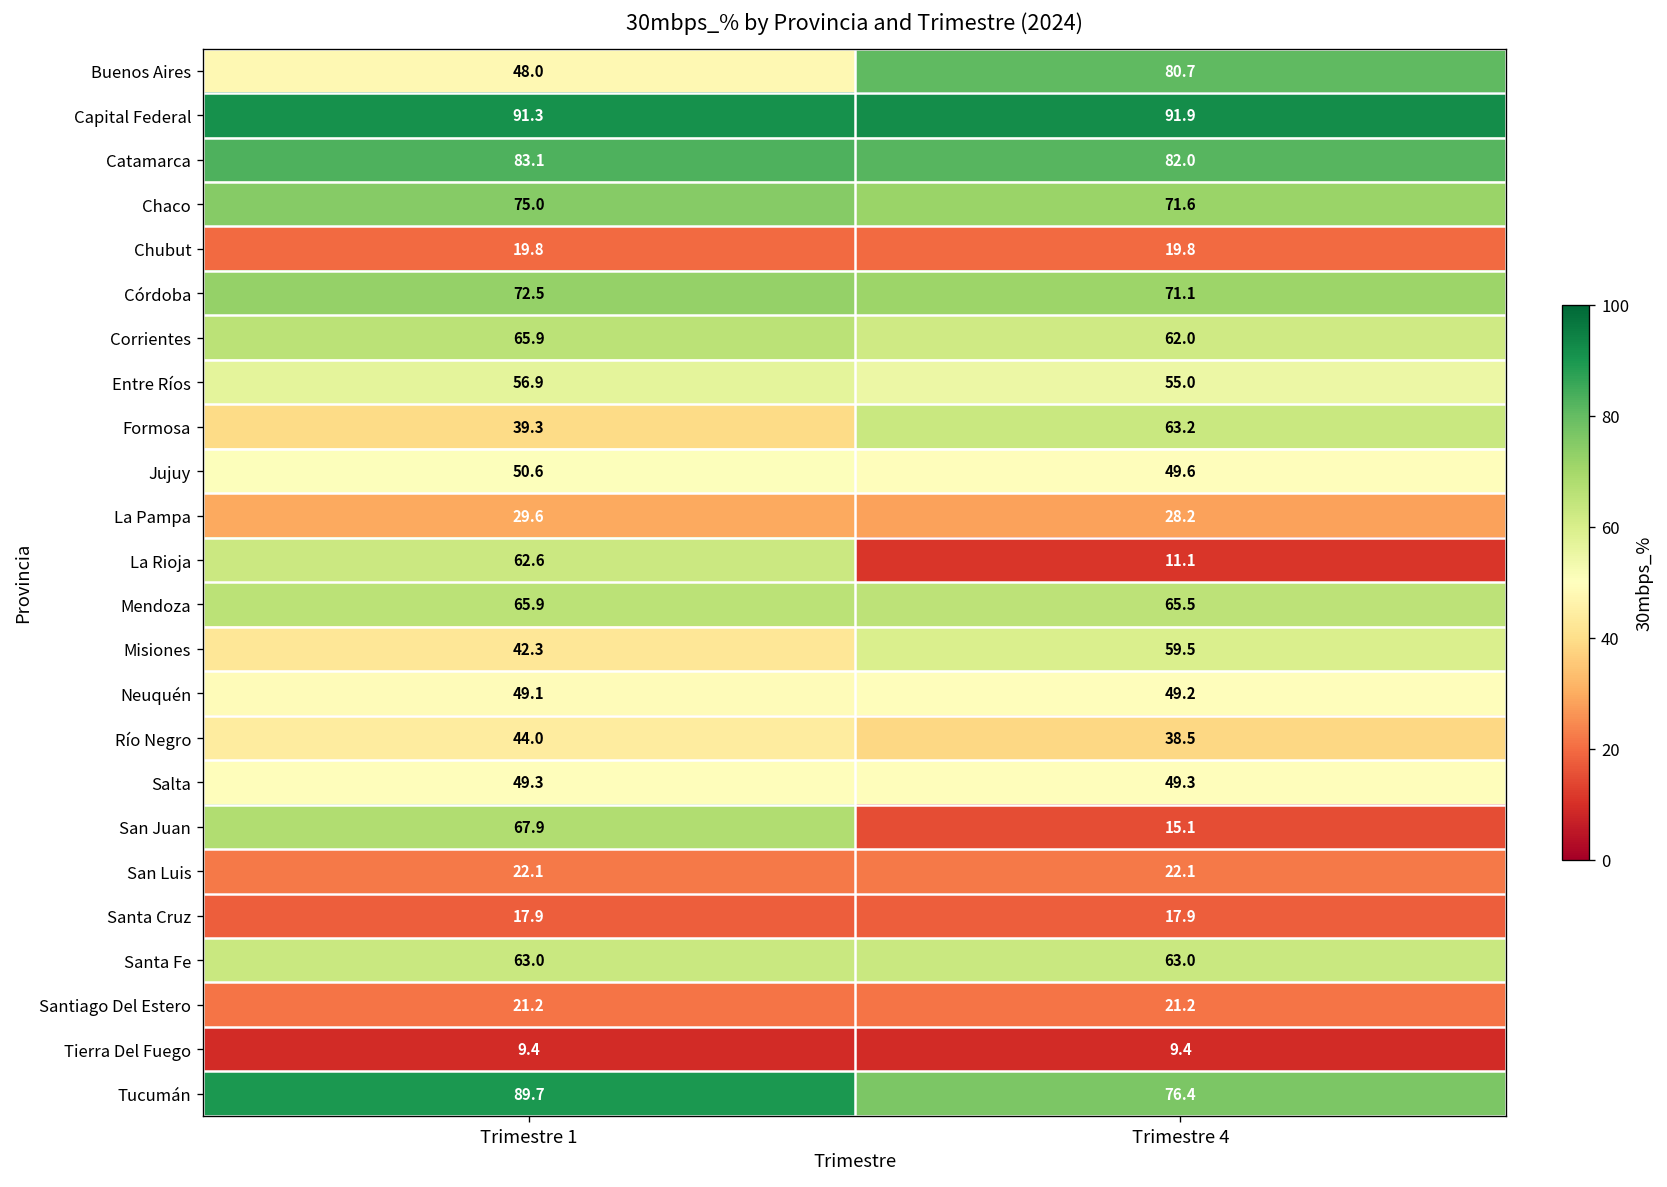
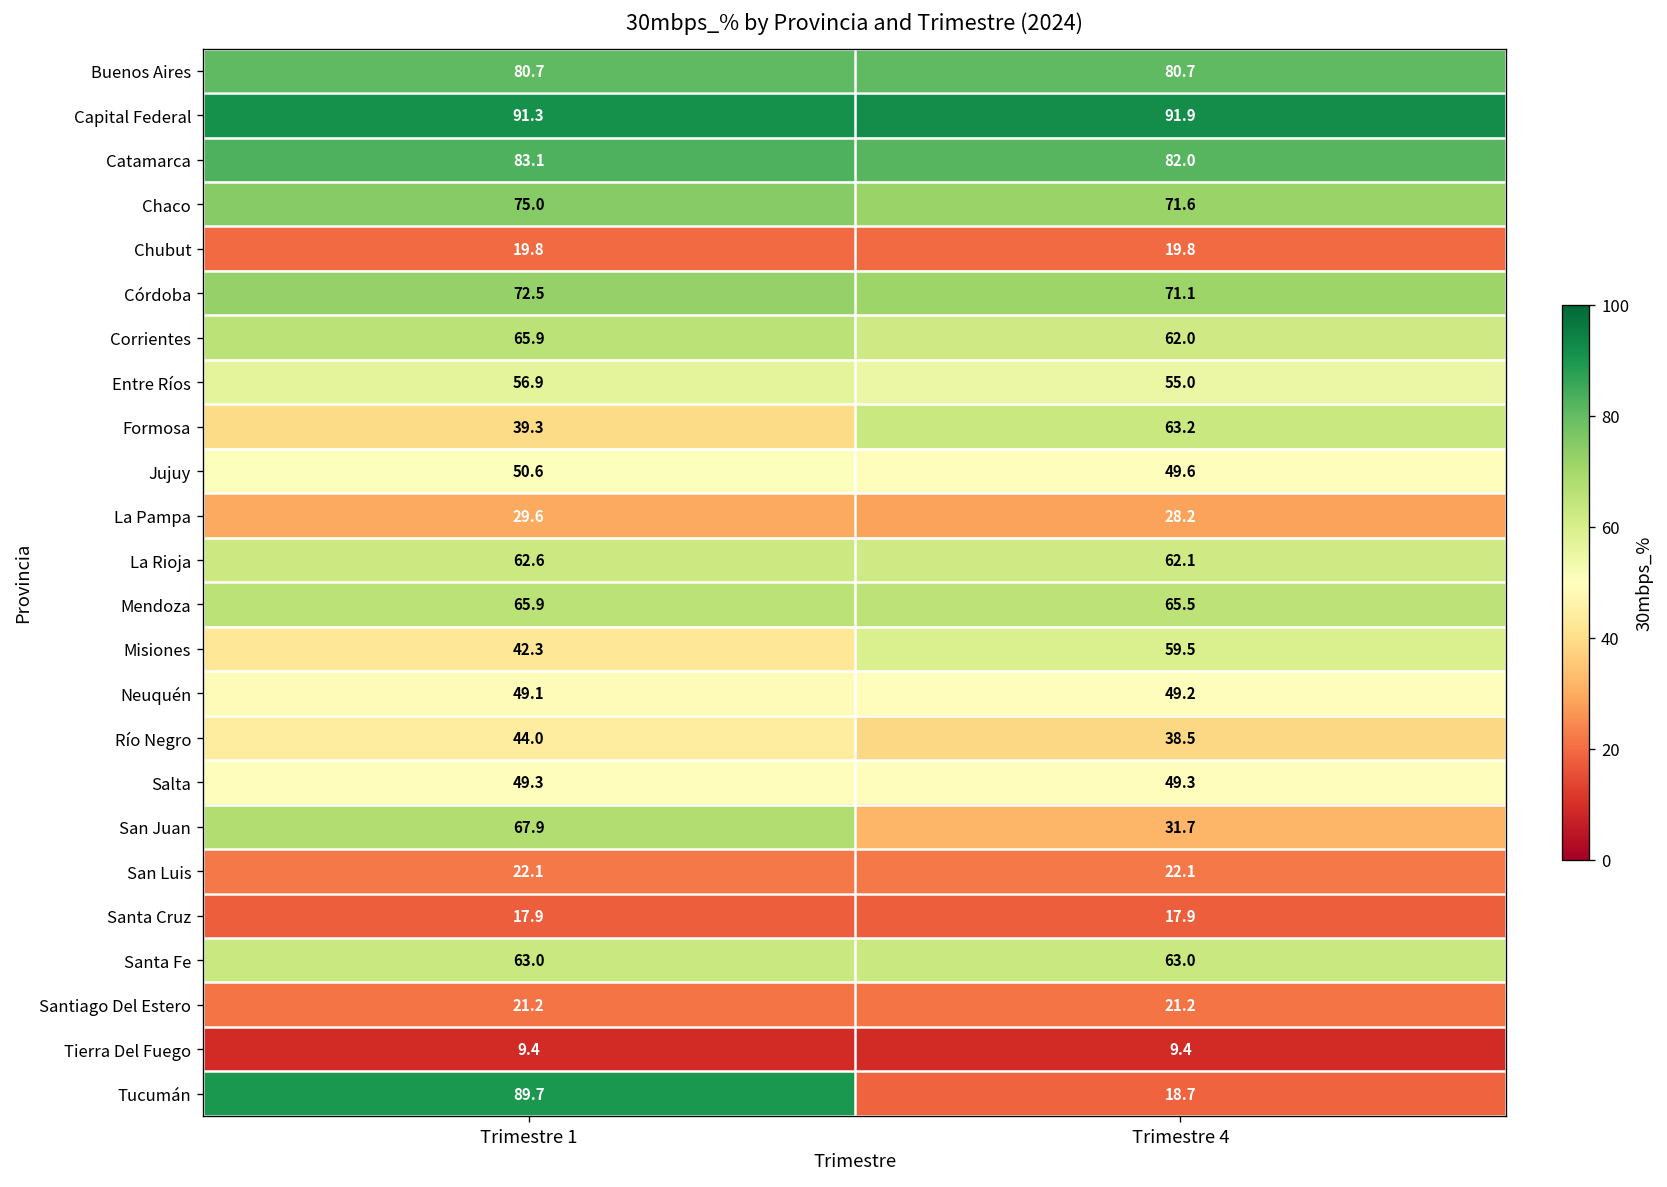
Buenos Aires, Trimestre 1: 48.0 -> 80.7
La Rioja, Trimestre 4: 11.1 -> 62.1
San Juan, Trimestre 4: 15.1 -> 31.7
Tucumán, Trimestre 4: 76.4 -> 18.7
